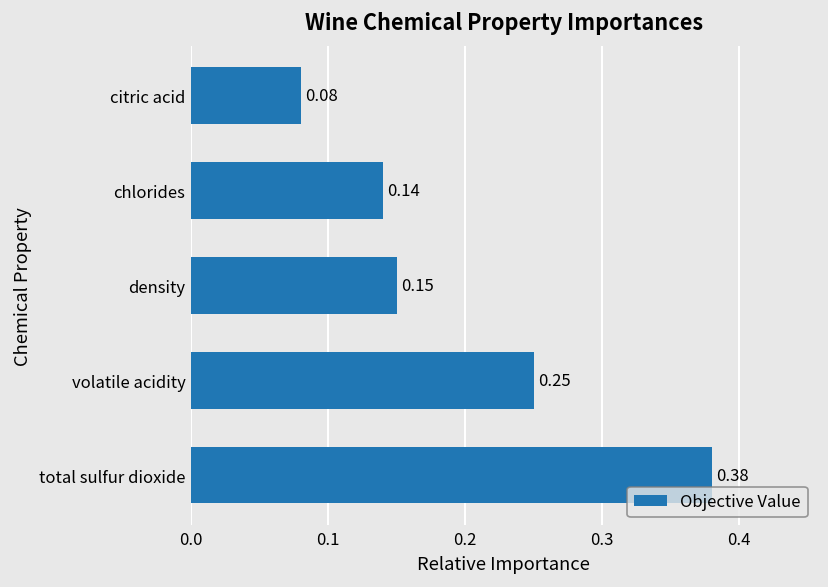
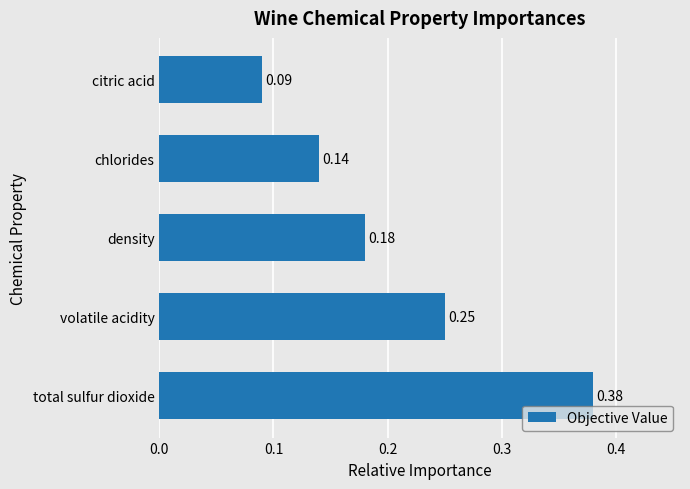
citric acid: 0.08 -> 0.09
density: 0.15 -> 0.18
